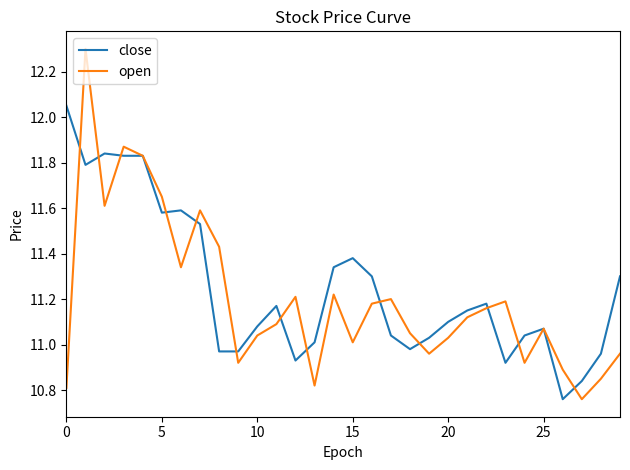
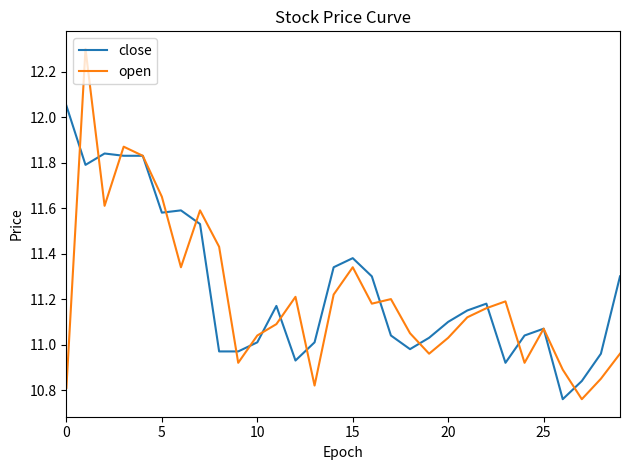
close, 10: 11.08 -> 11.01
open, 15: 11.01 -> 11.34
